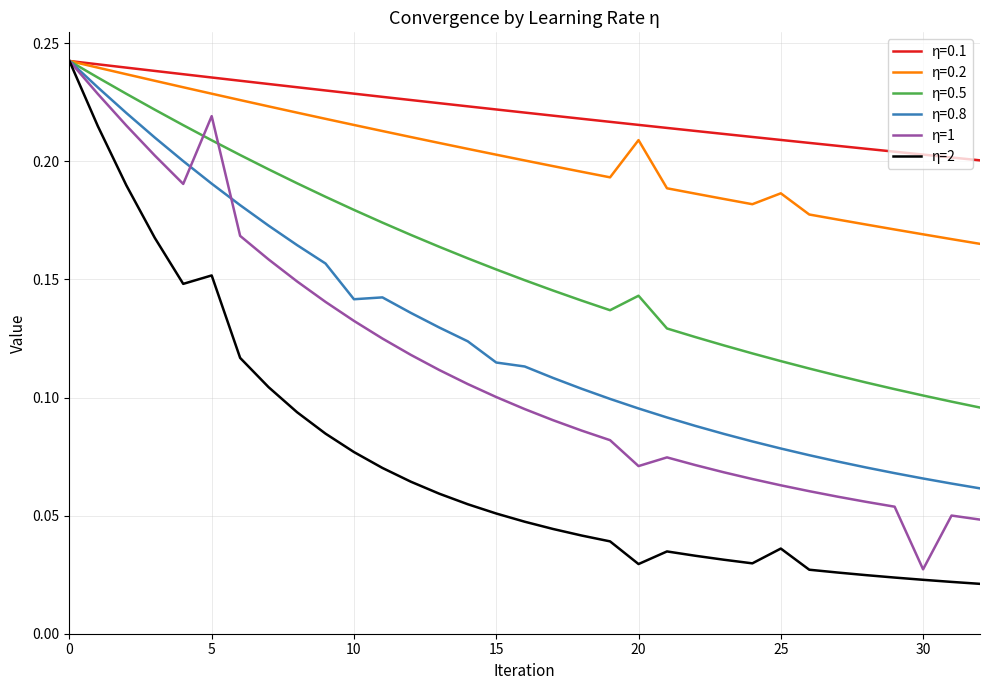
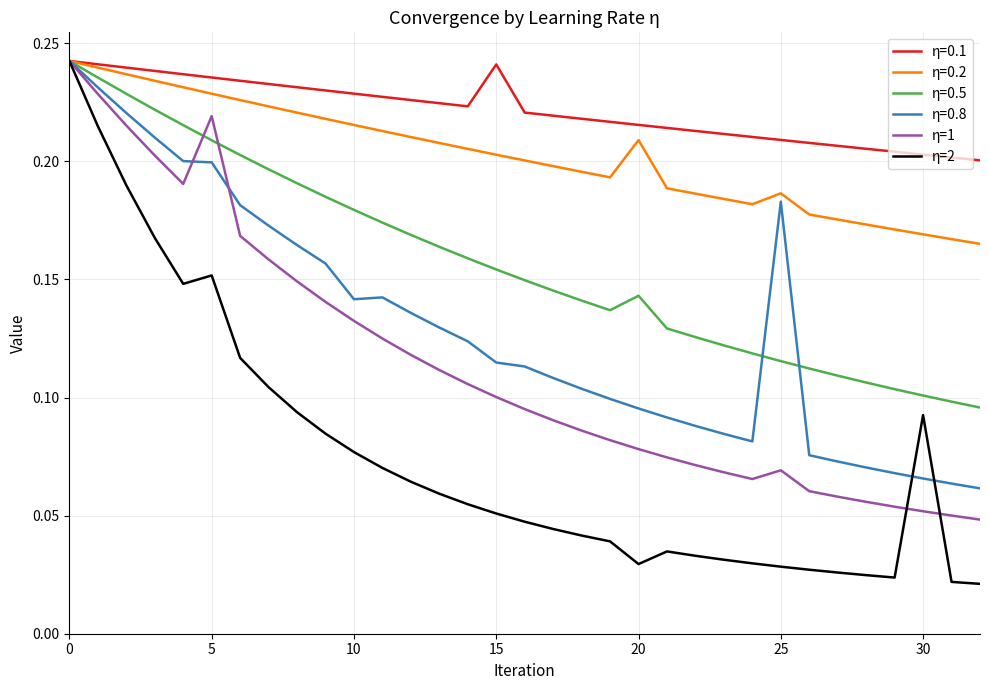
η=0.8, 5: 0.191 -> 0.200
η=0.1, 15: 0.222 -> 0.241
η=1, 20: 0.071 -> 0.078
η=0.8, 25: 0.078 -> 0.183
η=1, 25: 0.063 -> 0.069
η=2, 25: 0.036 -> 0.028
η=1, 30: 0.027 -> 0.052
η=2, 30: 0.023 -> 0.093
